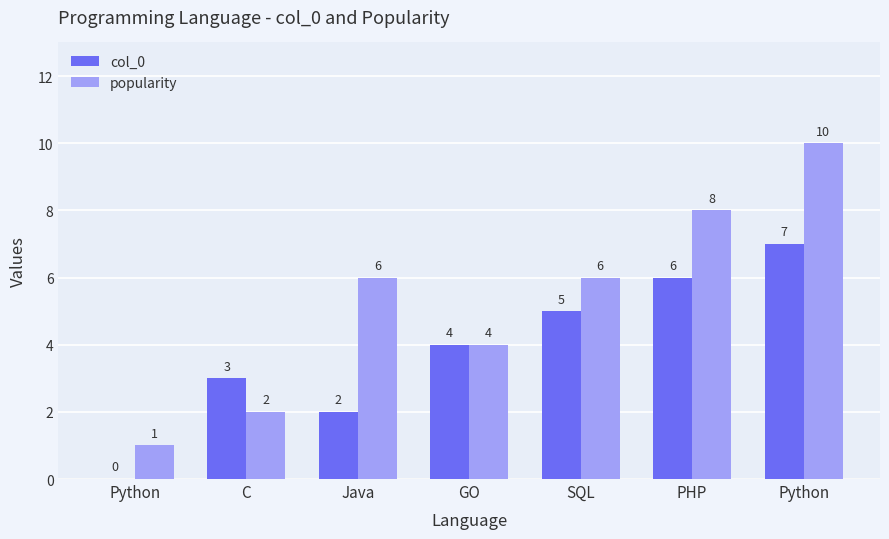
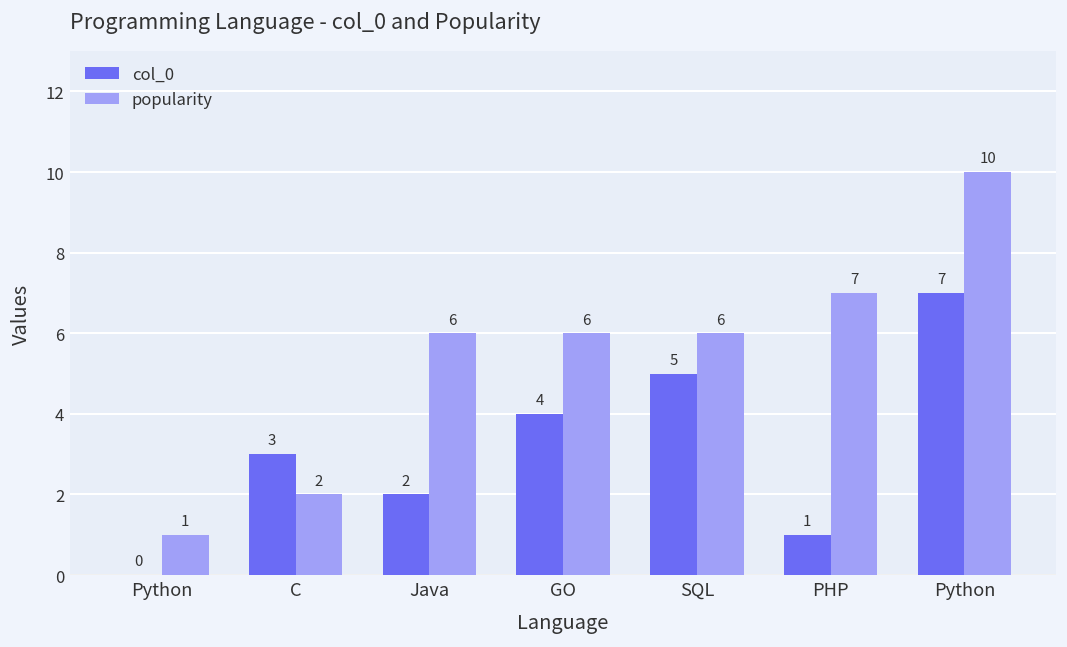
popularity, GO: 4 -> 6
col_0, PHP: 6 -> 1
popularity, PHP: 8 -> 7
